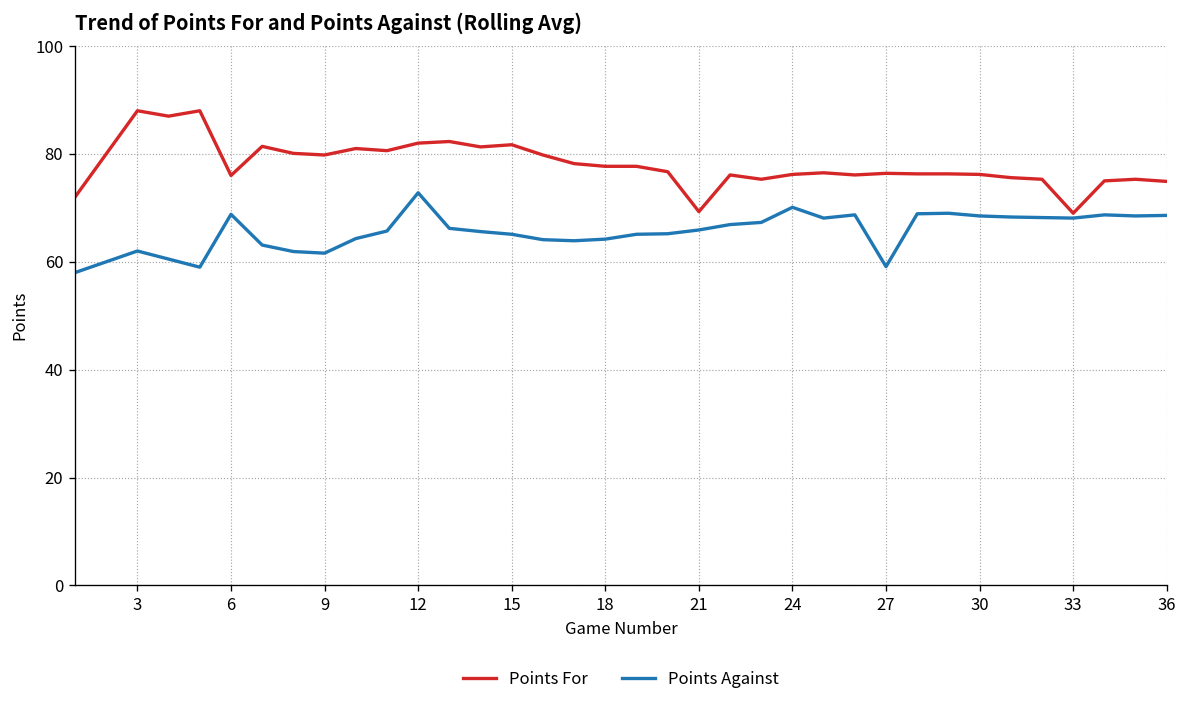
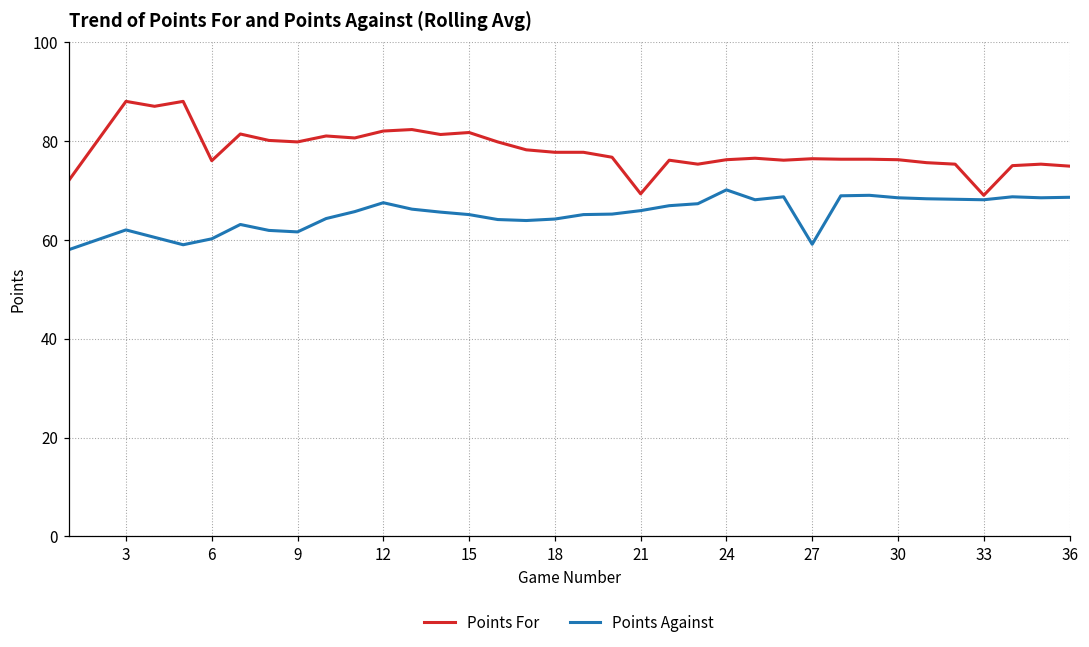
Points Against, 6: 69 -> 60
Points Against, 12: 73 -> 68
